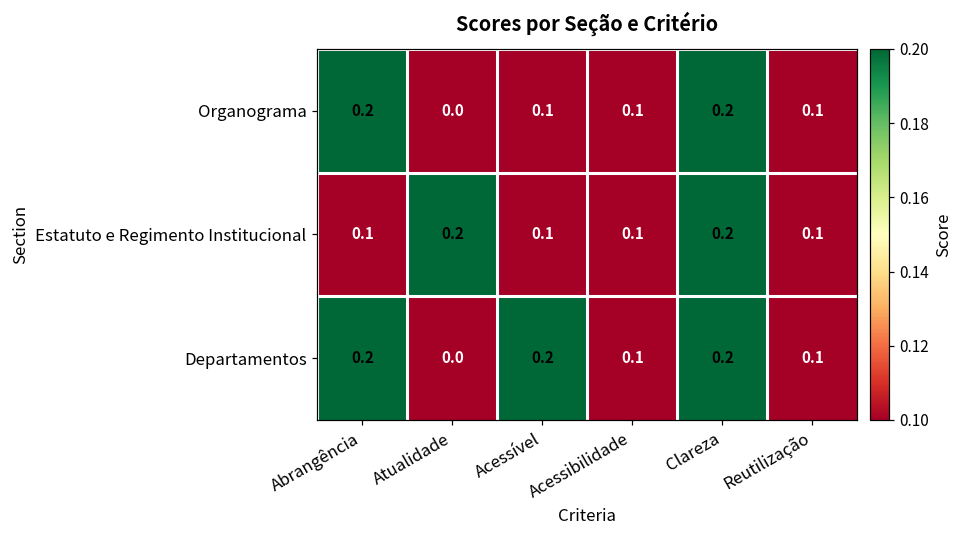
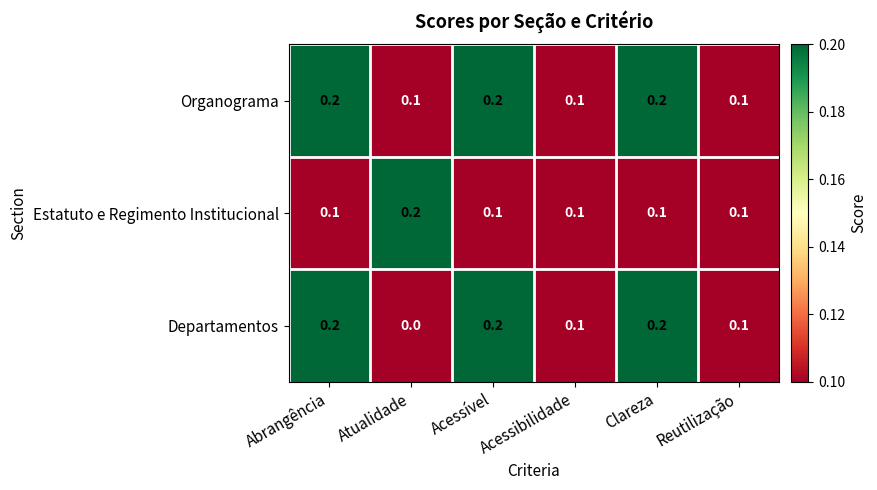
Organograma, Atualidade: 0.0 -> 0.1
Organograma, Acessível: 0.1 -> 0.2
Estatuto e Regimento Institucional, Clareza: 0.2 -> 0.1
